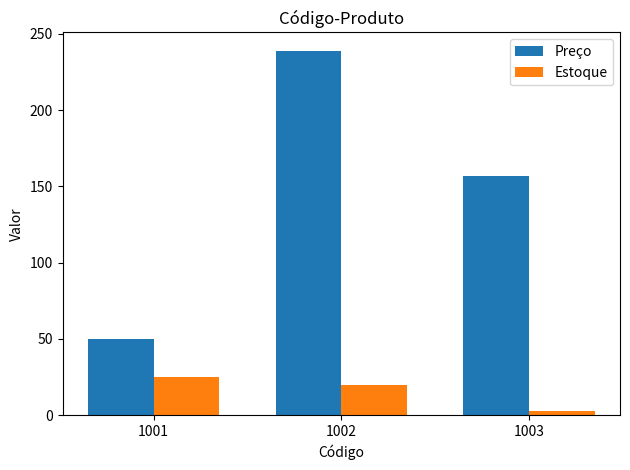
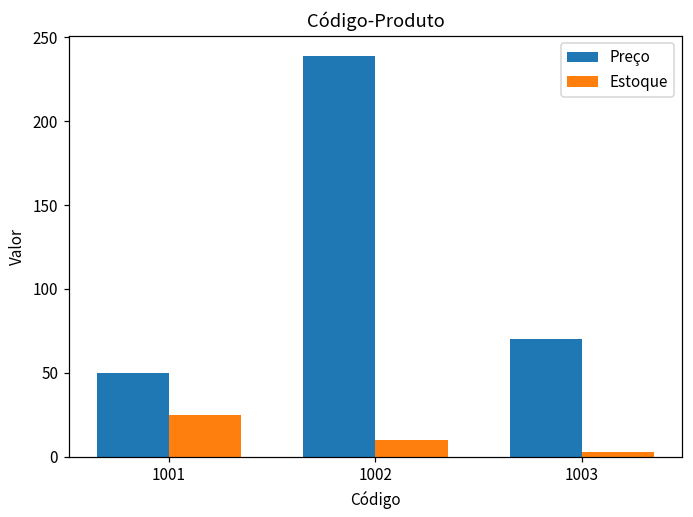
Estoque, 1002: 20 -> 10
Preço, 1003: 157 -> 70
